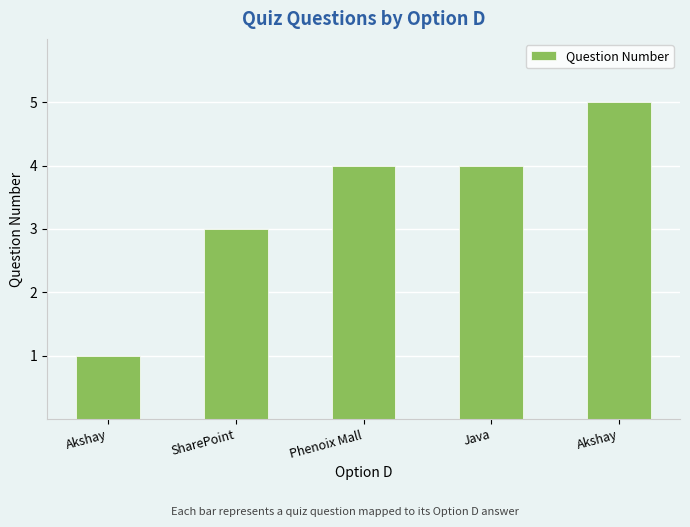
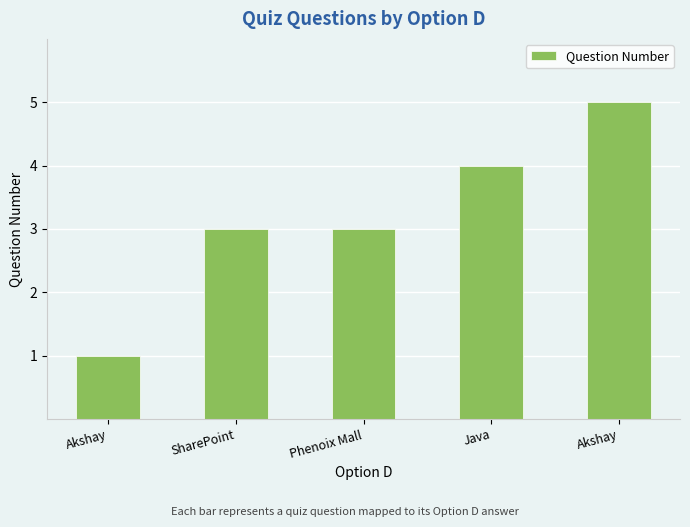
Phenoix Mall: 4 -> 3
